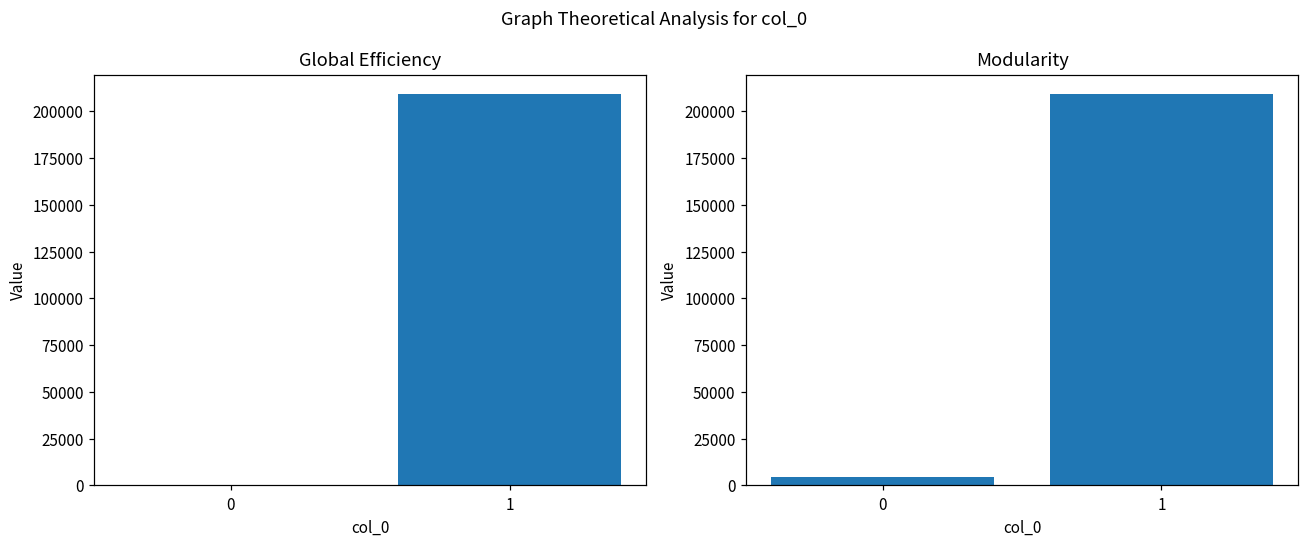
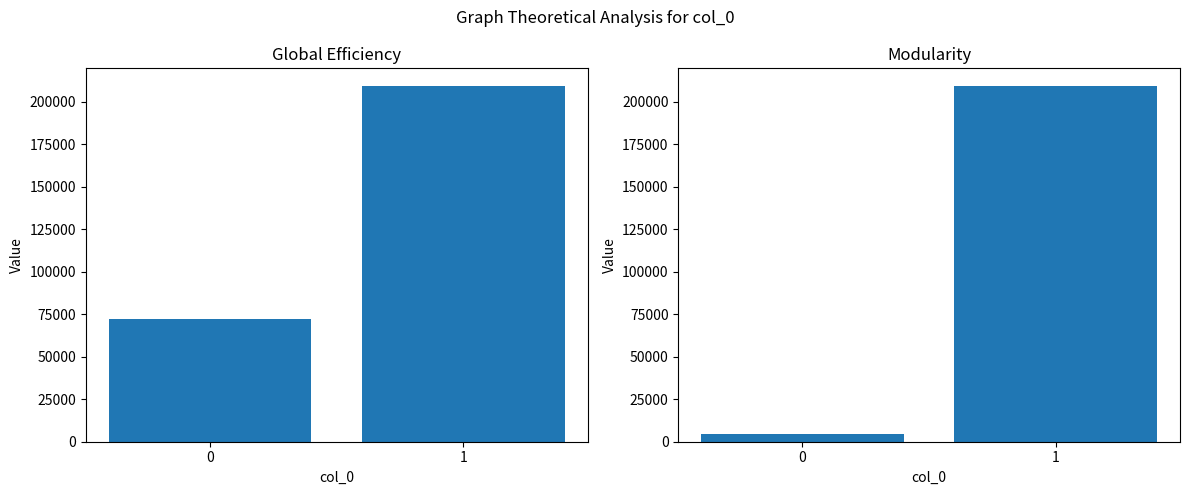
Global Efficiency, 0: 0 -> 72000
